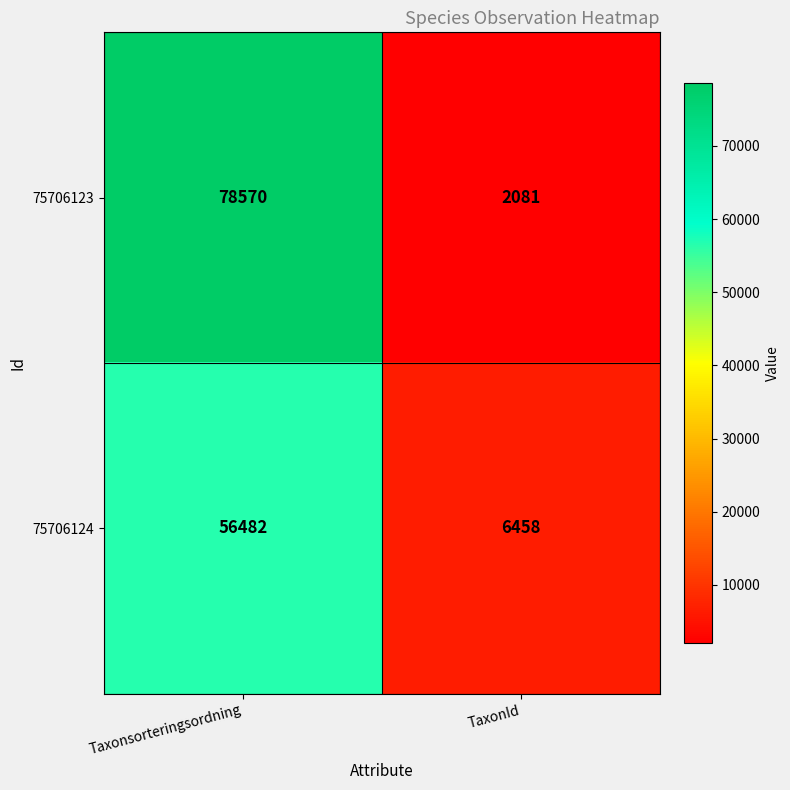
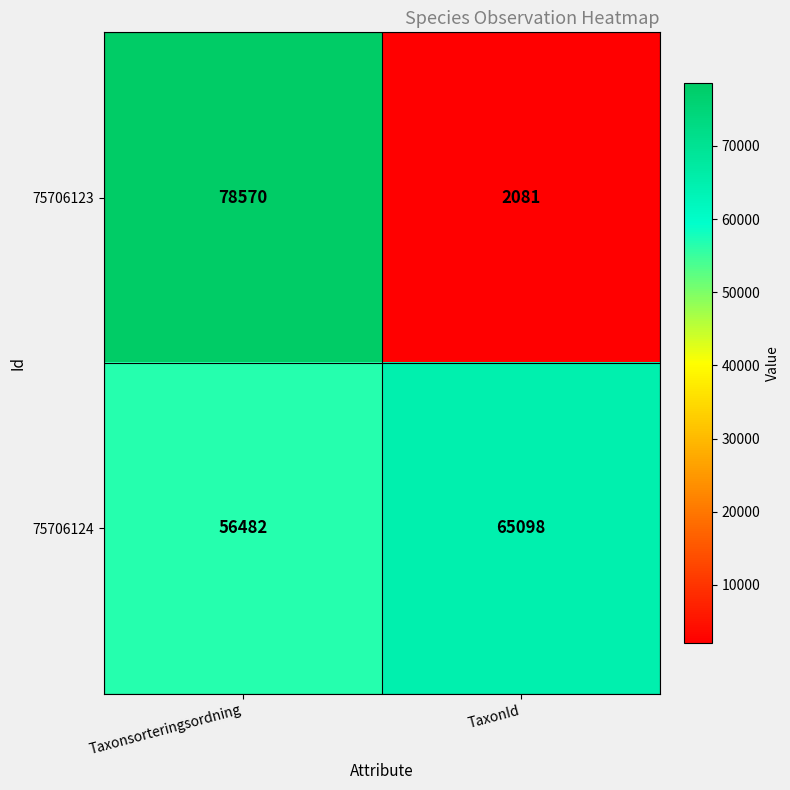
75706124, TaxonId: 6458 -> 65098
